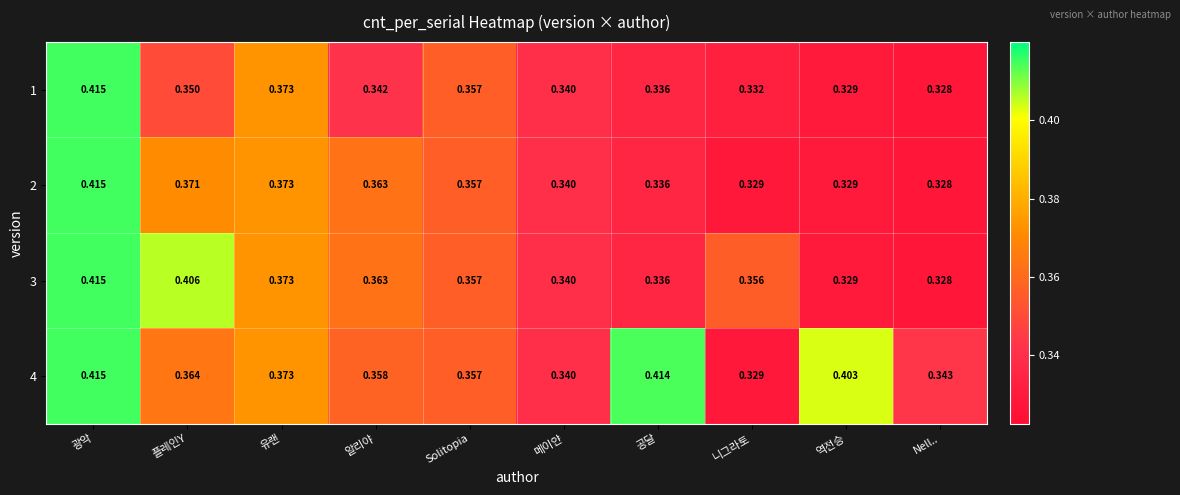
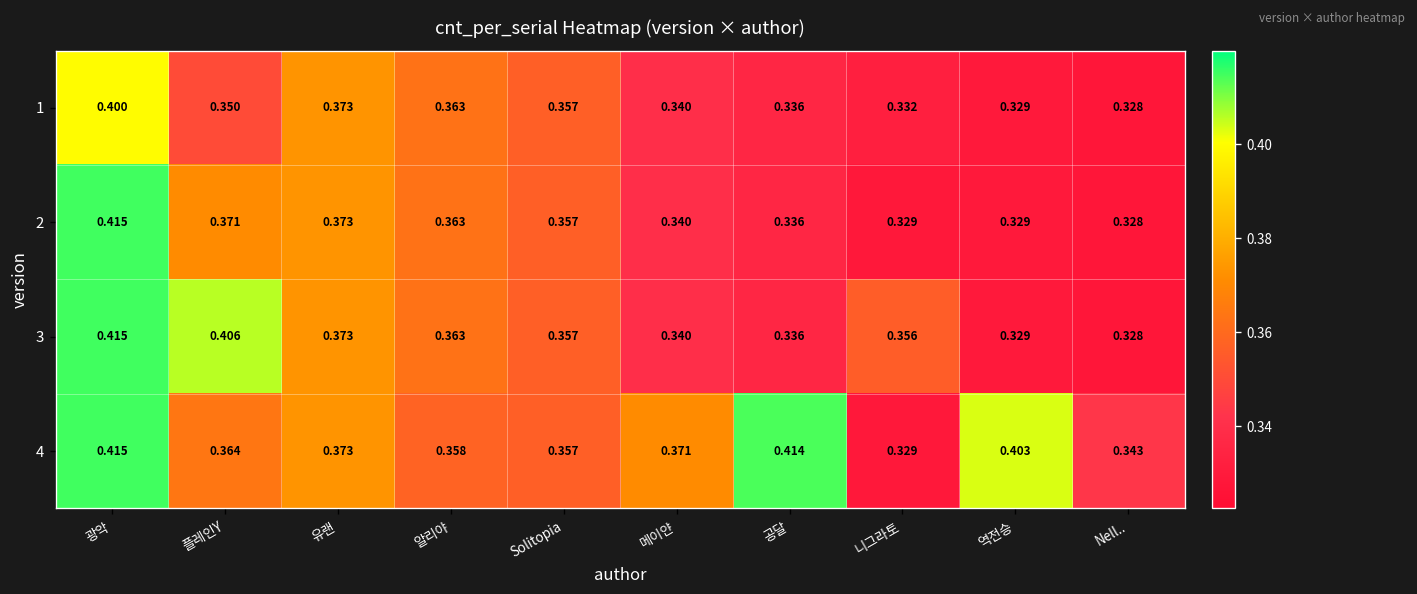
1, 광악: 0.415 -> 0.400
1, 알리야: 0.342 -> 0.363
4, 메이얀: 0.340 -> 0.371
